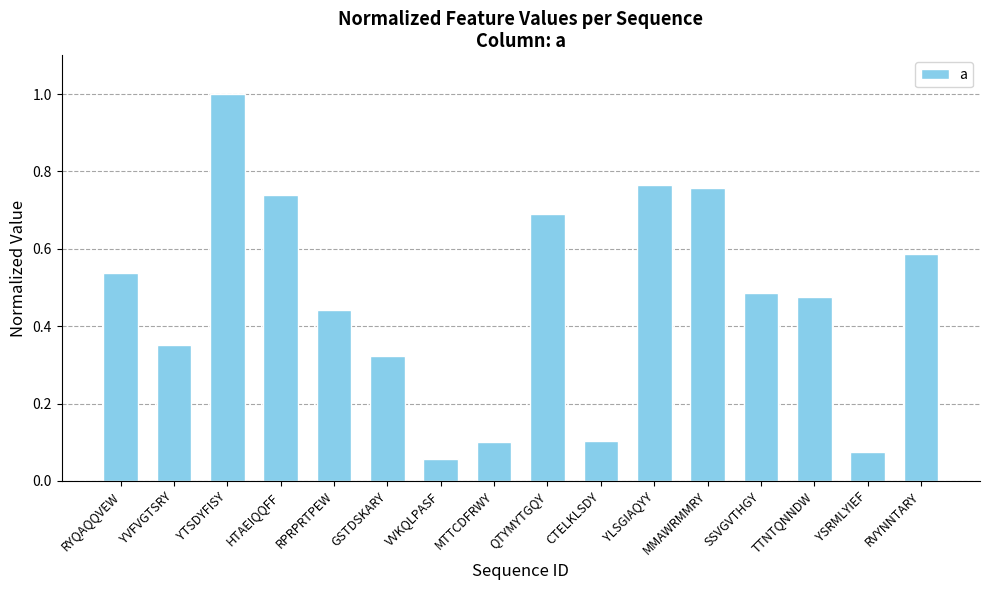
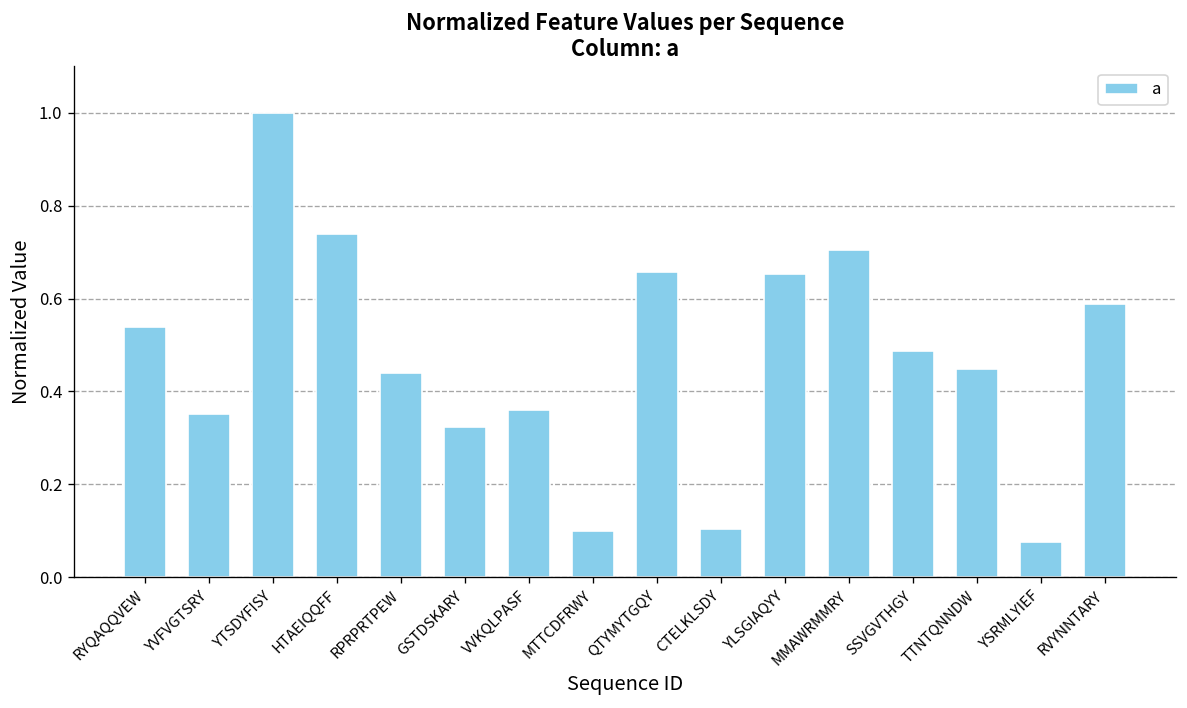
VVKQLPASF: 0.06 -> 0.36
QTYMYTGQY: 0.69 -> 0.66
YLSGIAQYY: 0.76 -> 0.65
MMAWRMMRY: 0.76 -> 0.70
TTNTQNNDW: 0.47 -> 0.45
